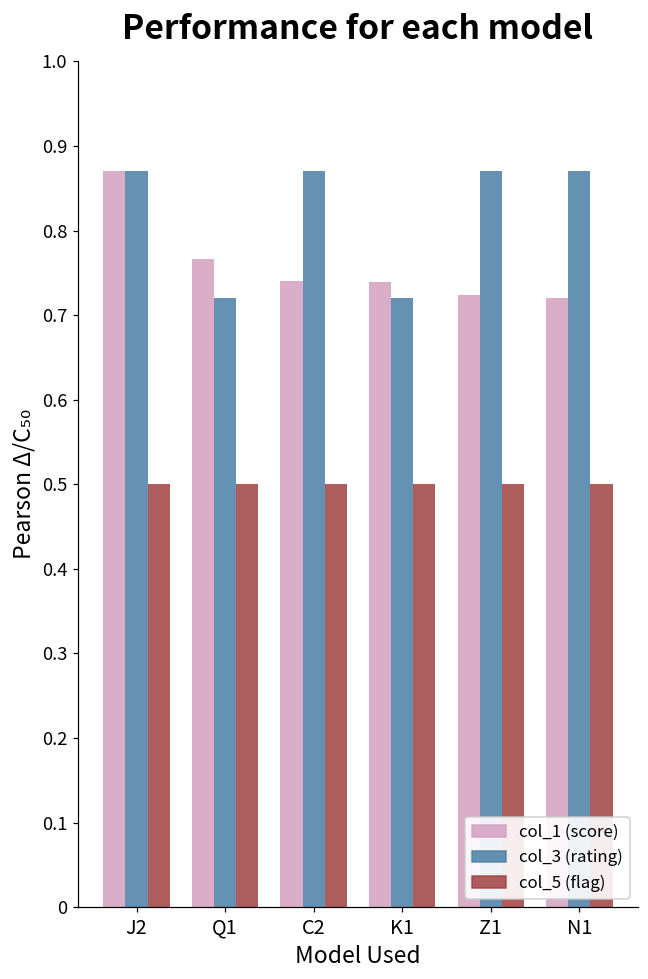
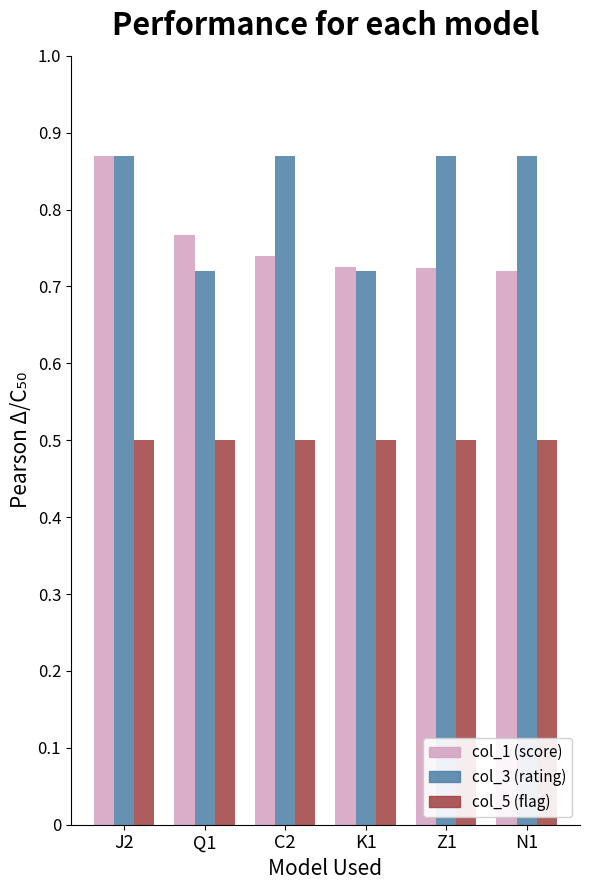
col_1 (score), K1: 0.74 -> 0.73
